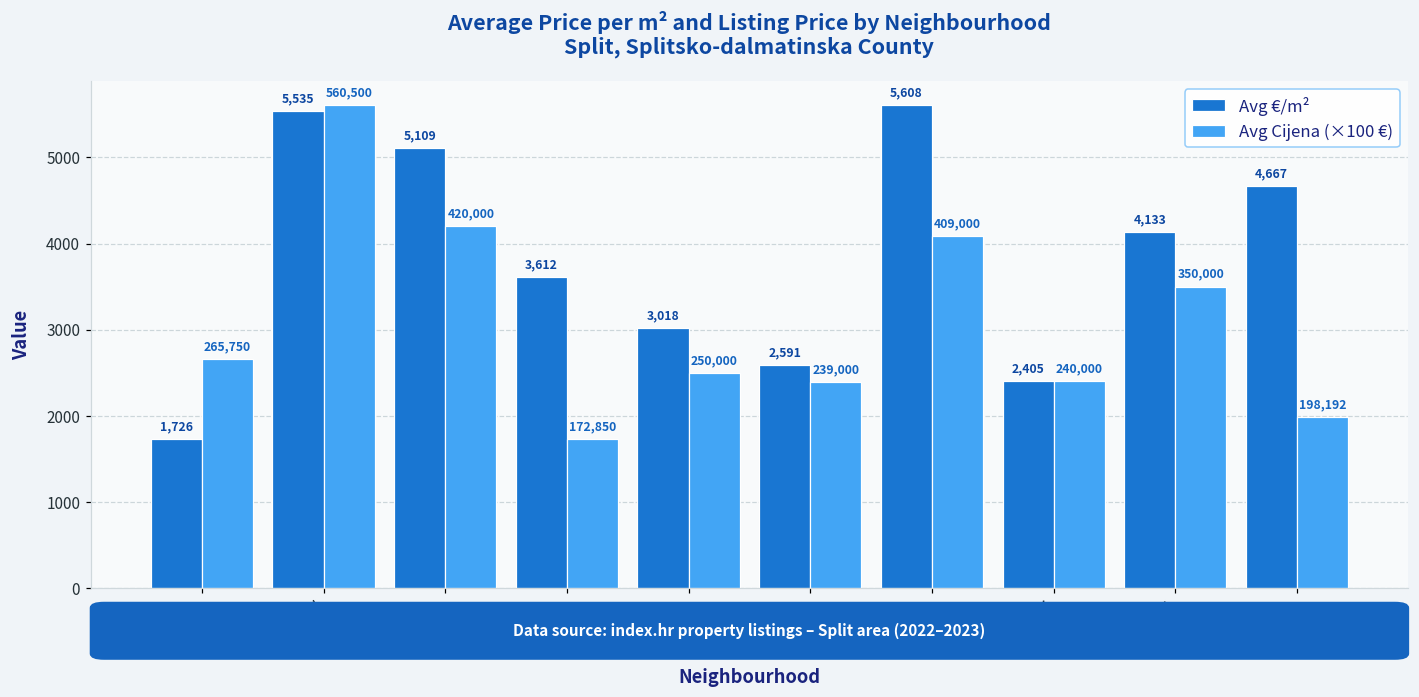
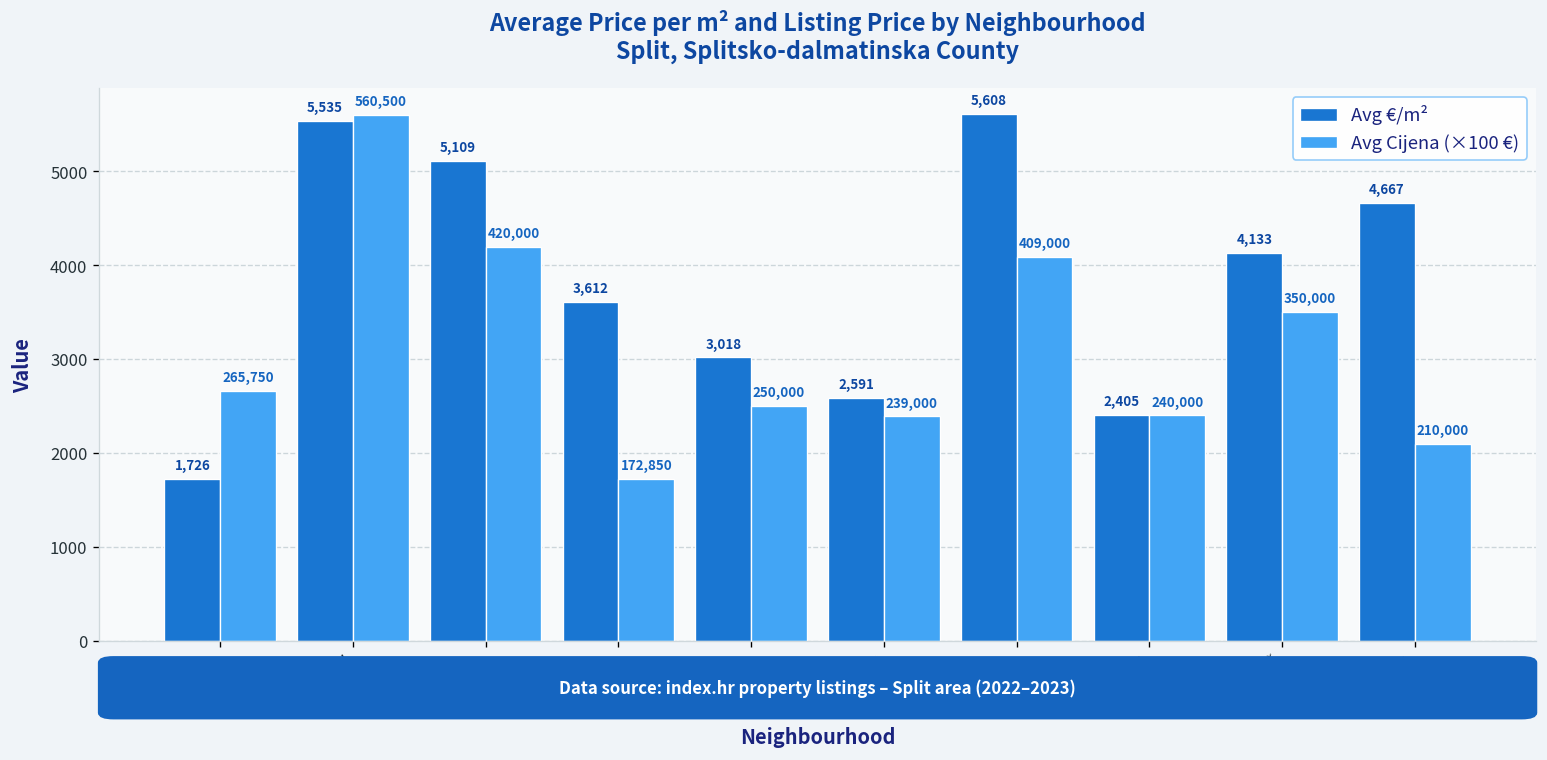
Avg Cijena (×100 €), Lovret: 198,192 -> 210,000
